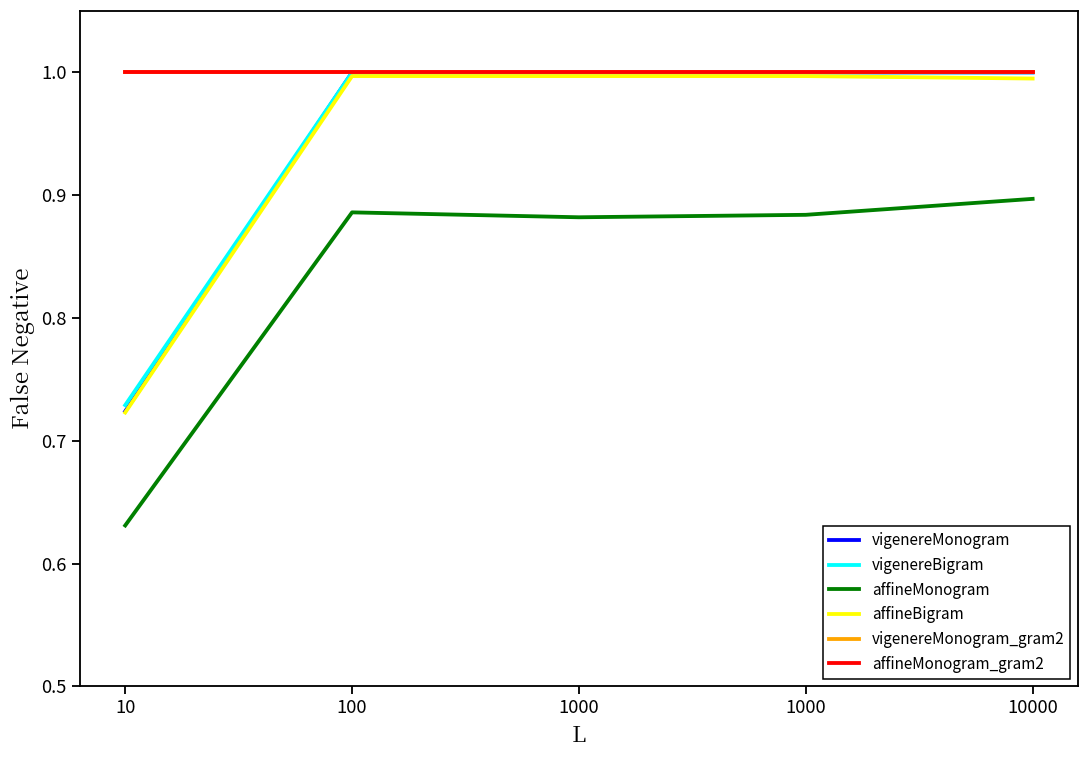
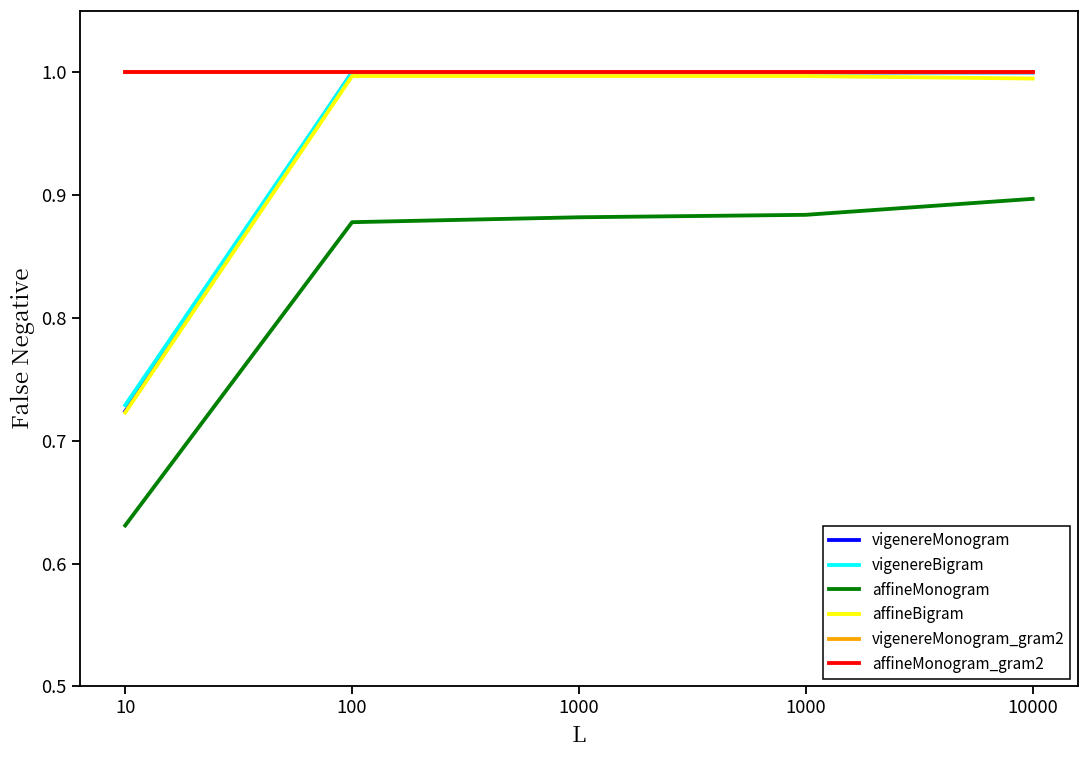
affineMonogram, 100: 0.886 -> 0.878
